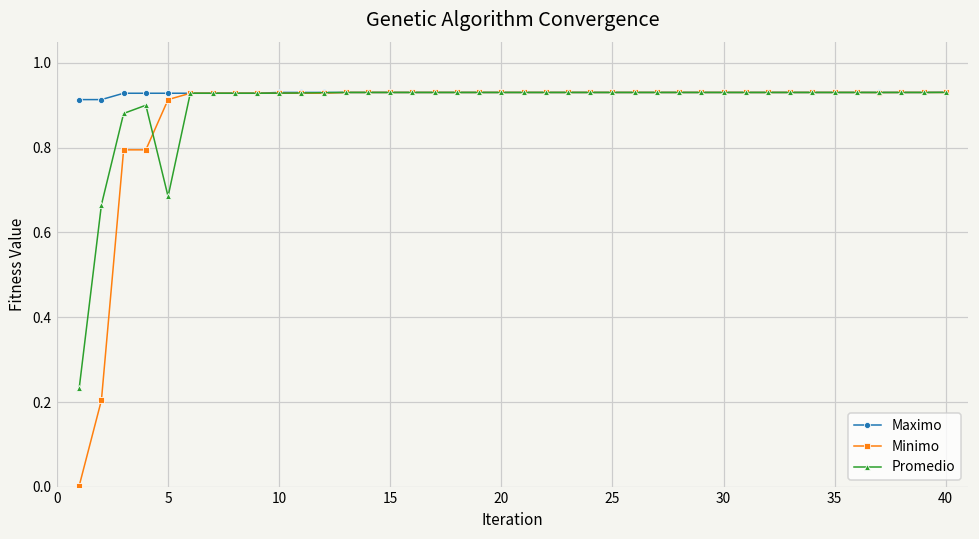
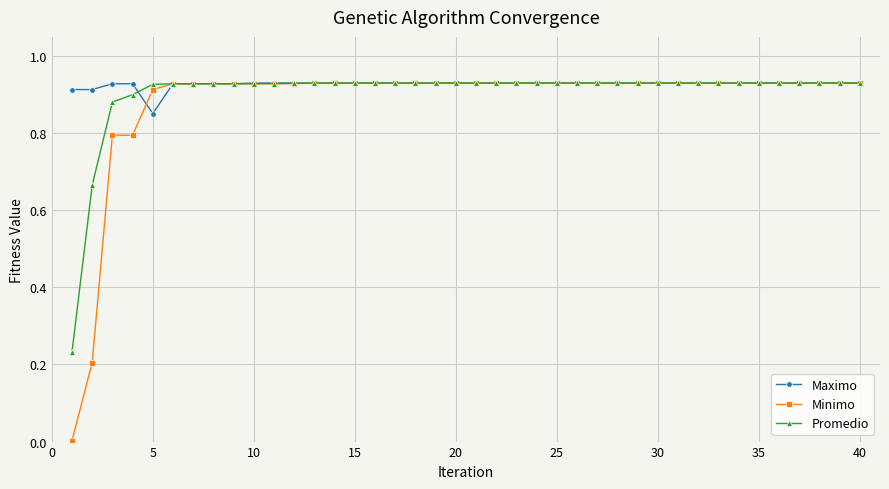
Maximo, 5: 0.93 -> 0.85
Promedio, 5: 0.68 -> 0.93
